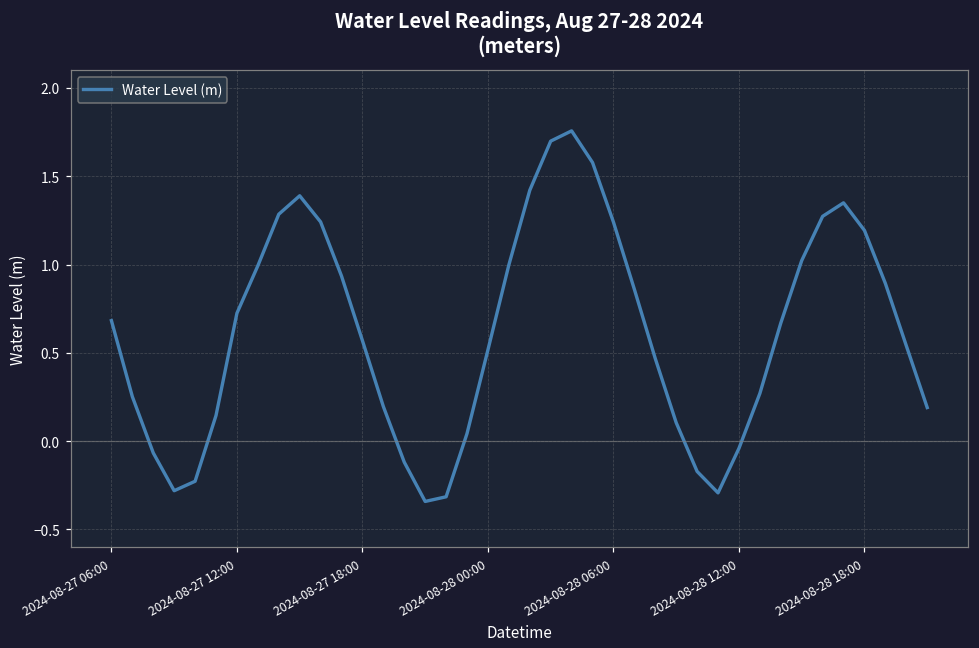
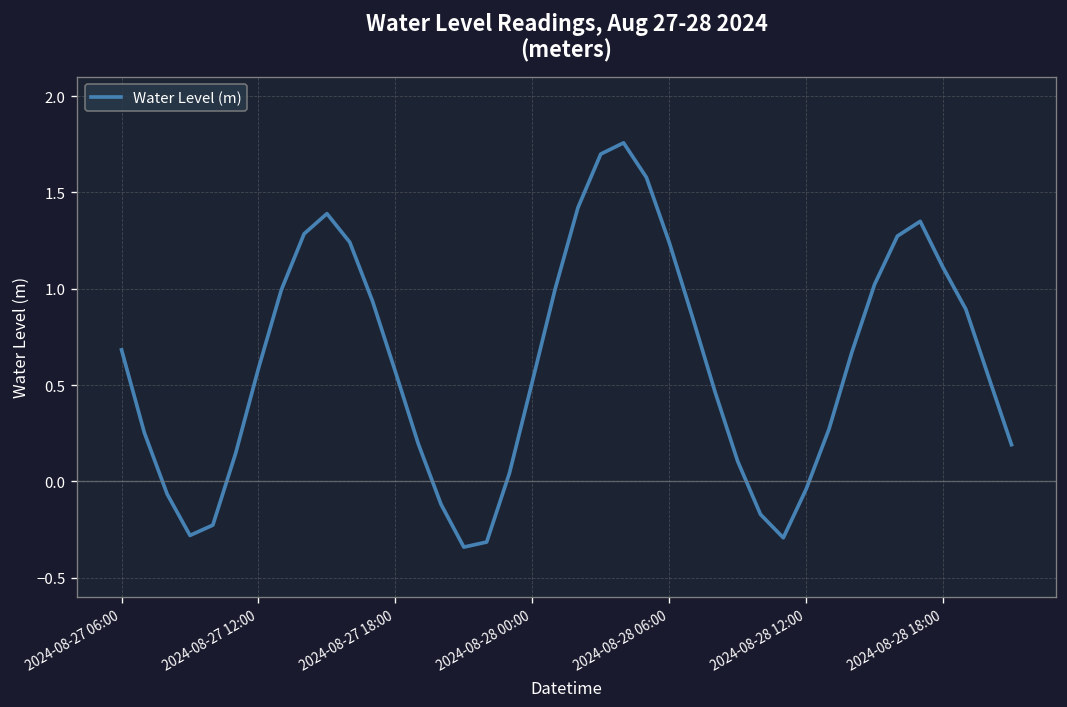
2024-08-27 12:00: 0.72 -> 0.59
2024-08-28 18:00: 1.19 -> 1.11
